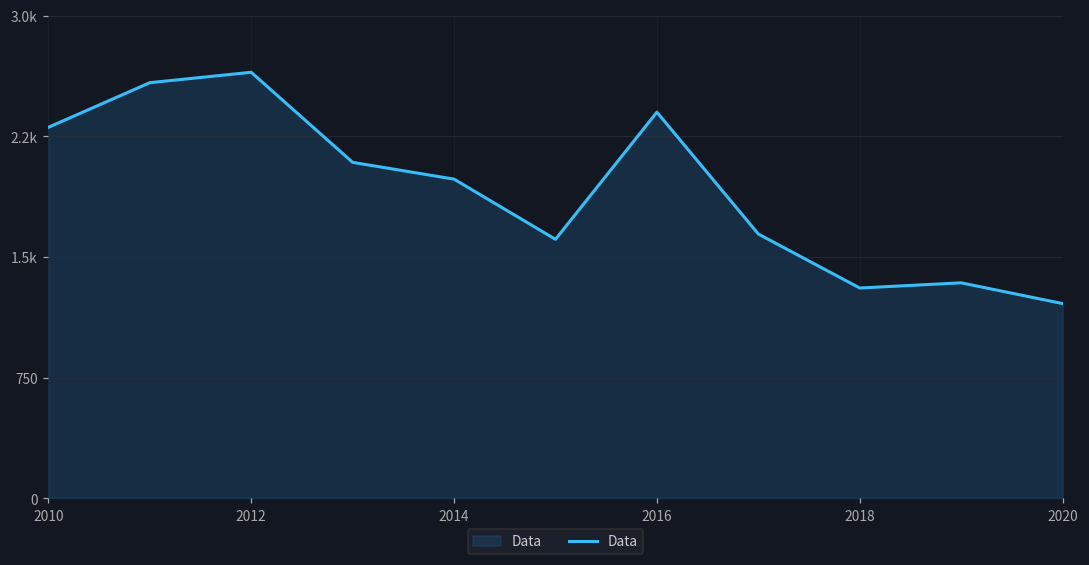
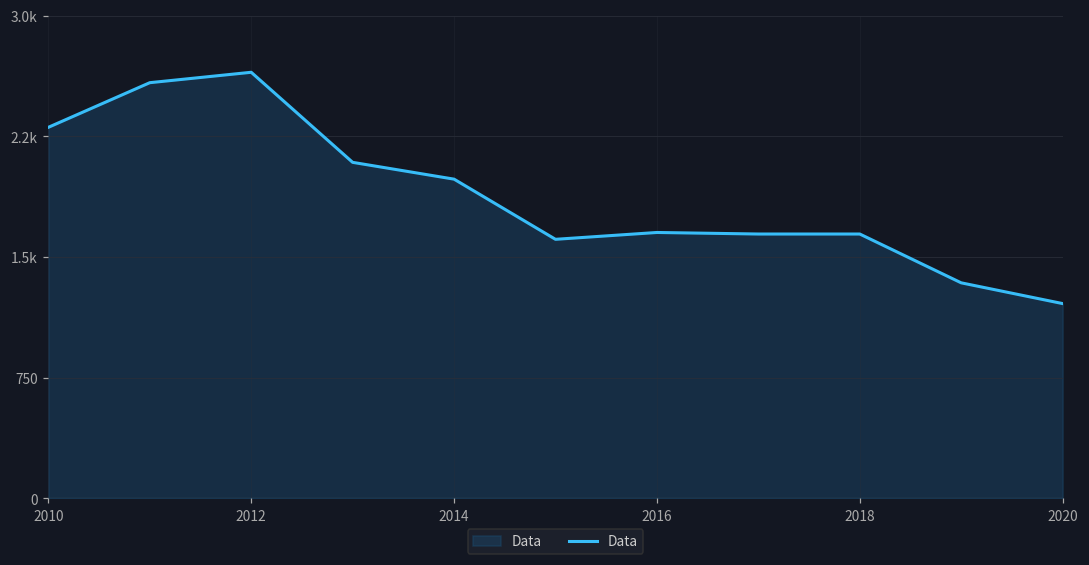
2016: 2400 -> 1650
2018: 1310 -> 1640
